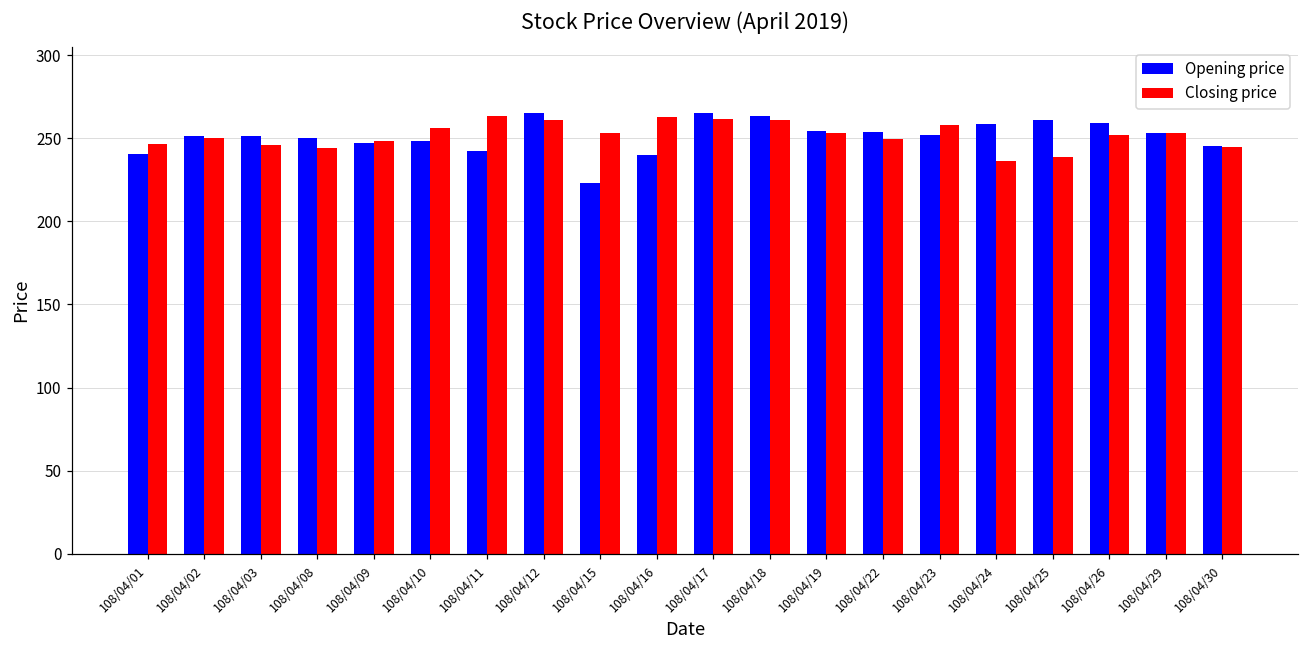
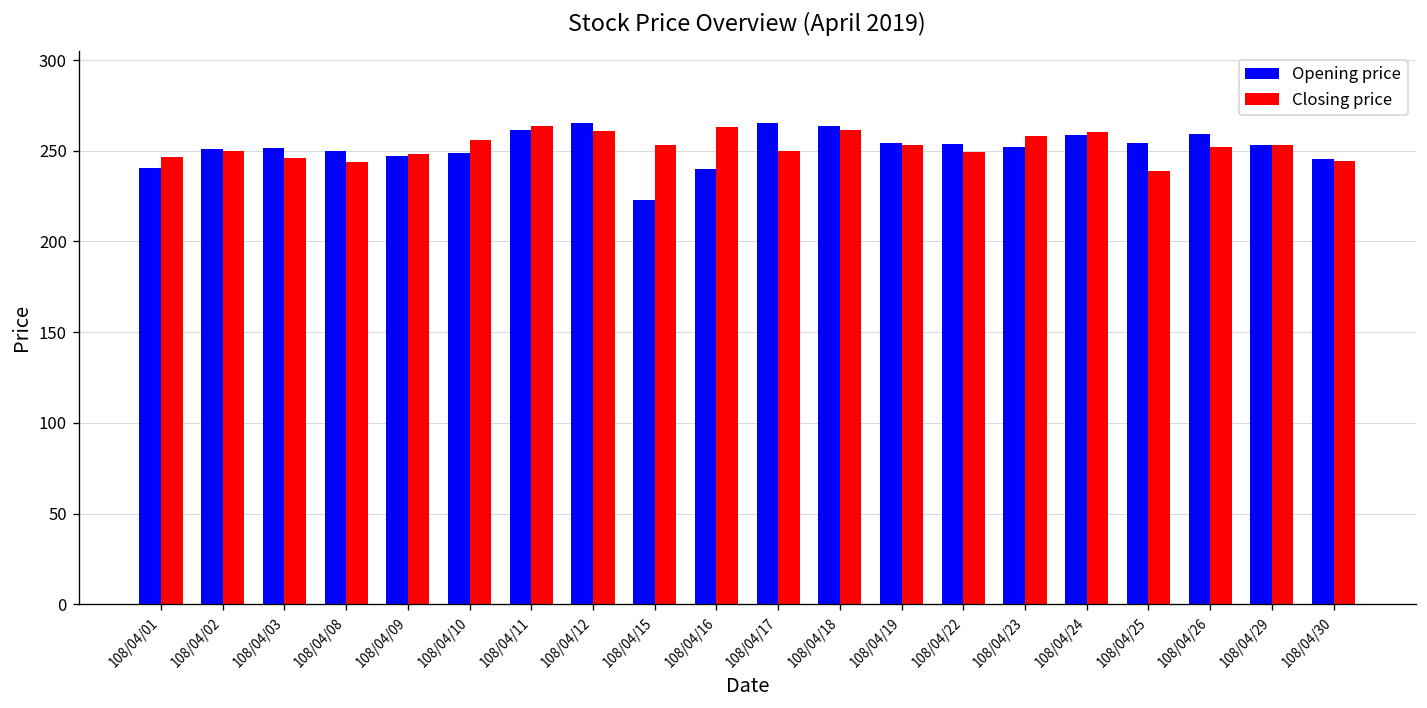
Opening price, 108/04/11: 242 -> 262
Closing price, 108/04/17: 262 -> 250
Closing price, 108/04/24: 236 -> 261
Opening price, 108/04/25: 261 -> 254
